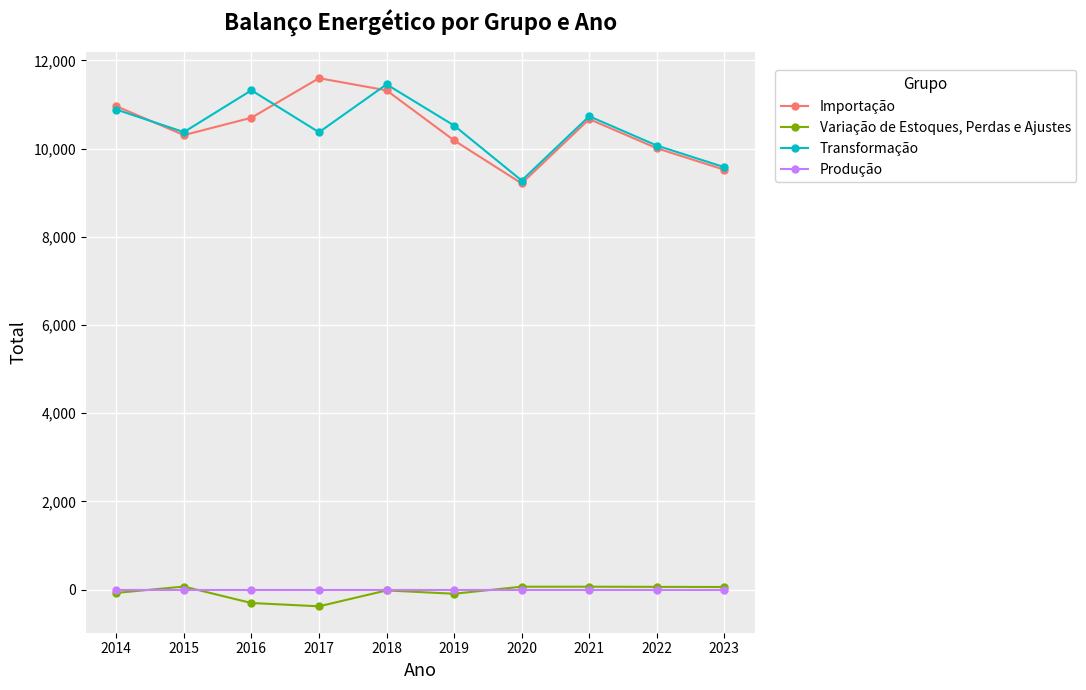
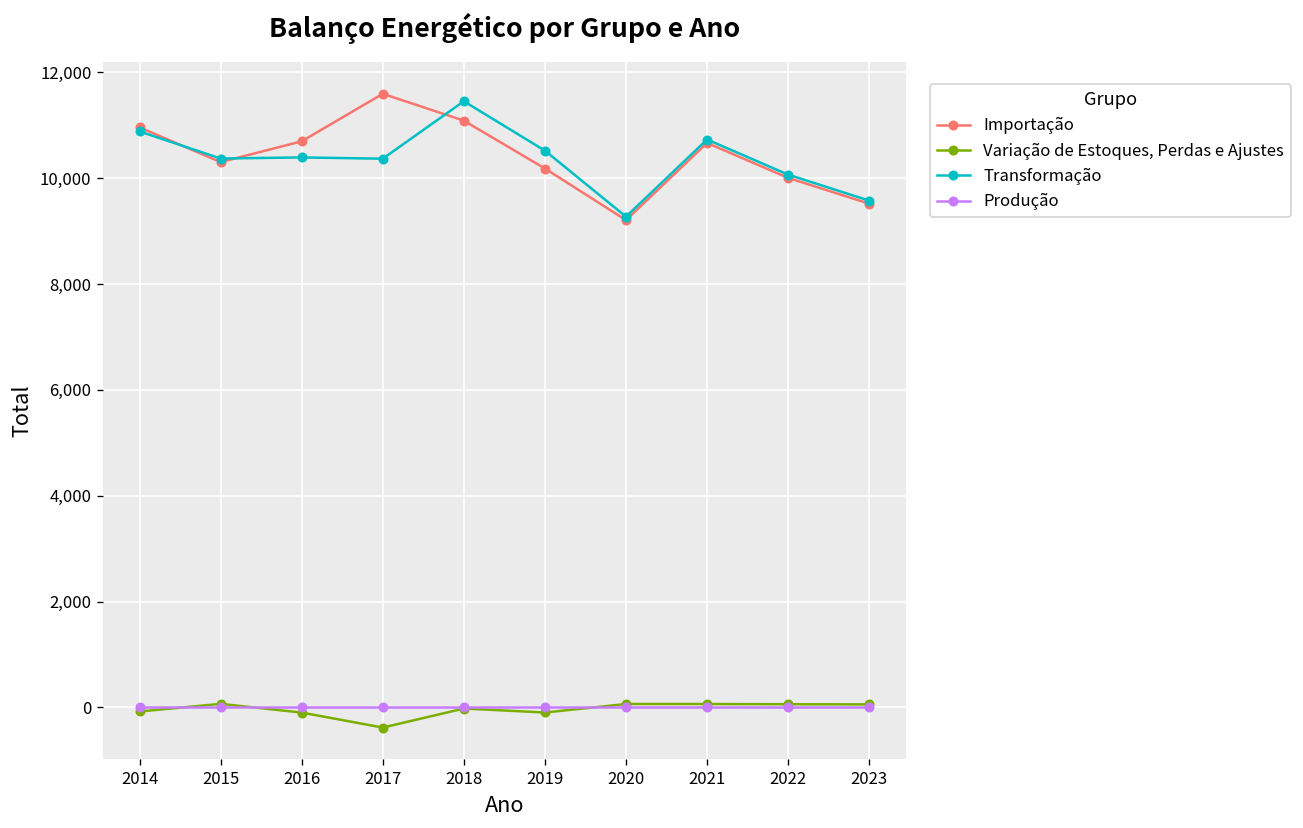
Variação de Estoques, Perdas e Ajustes, 2016: -300 -> -100
Transformação, 2016: 11,300 -> 10,400
Importação, 2018: 11,300 -> 11,100
